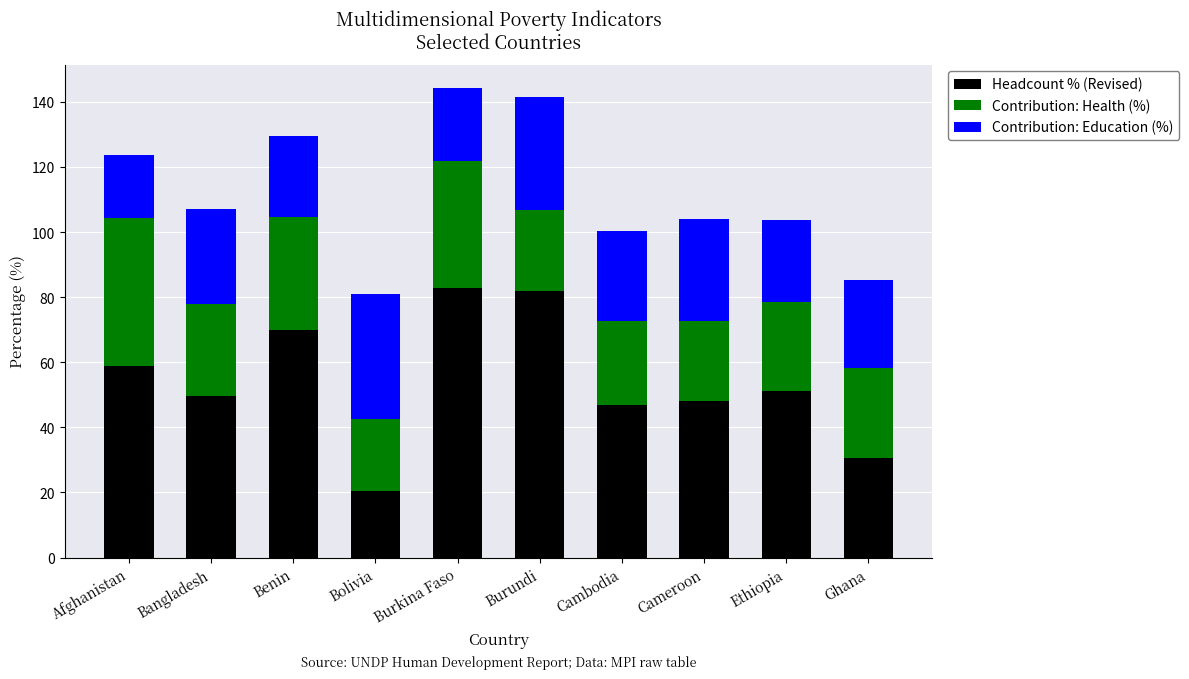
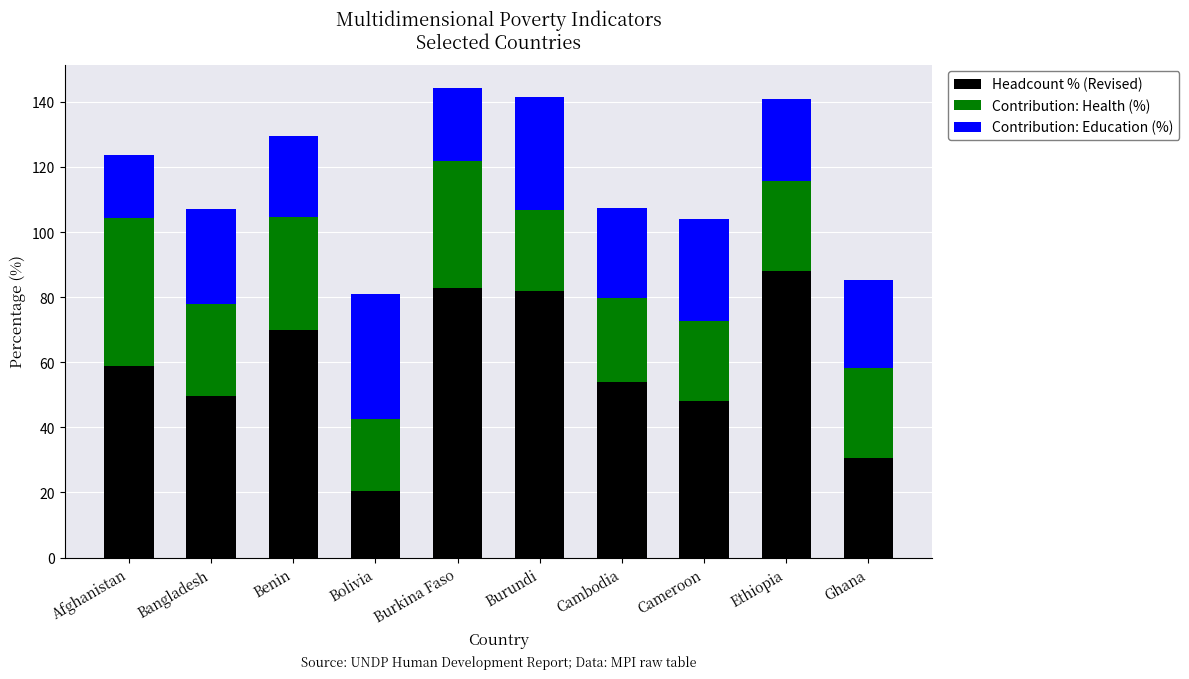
Headcount % (Revised), Cambodia: 47 -> 54
Headcount % (Revised), Ethiopia: 51 -> 88
